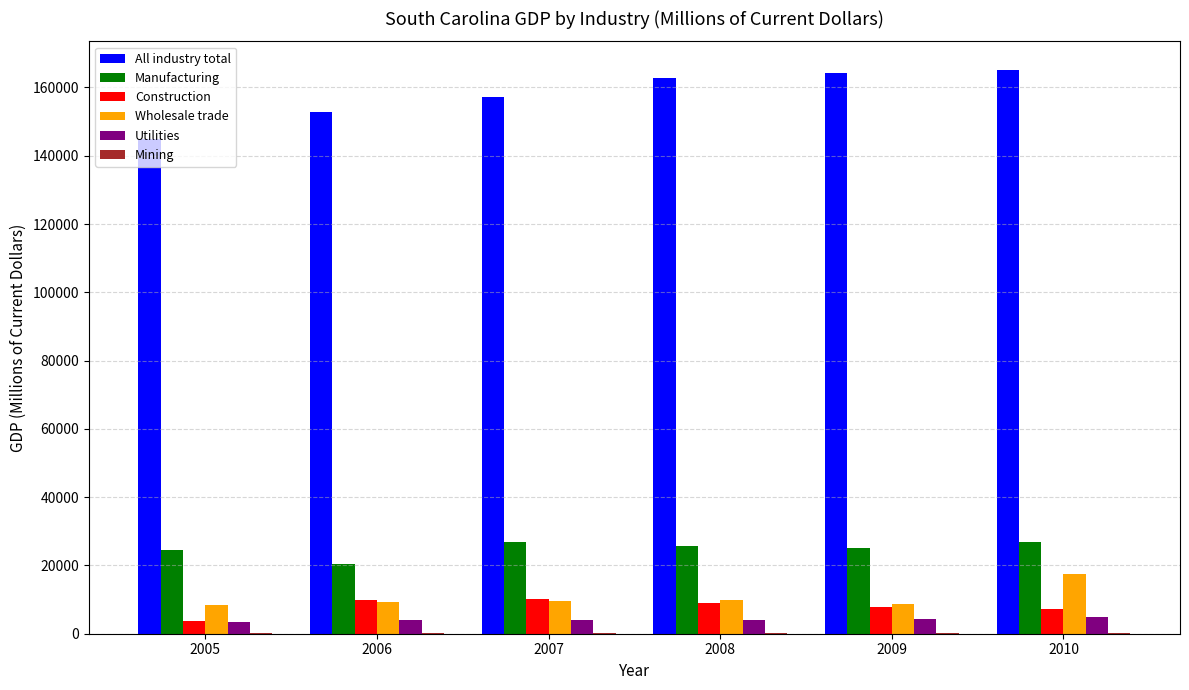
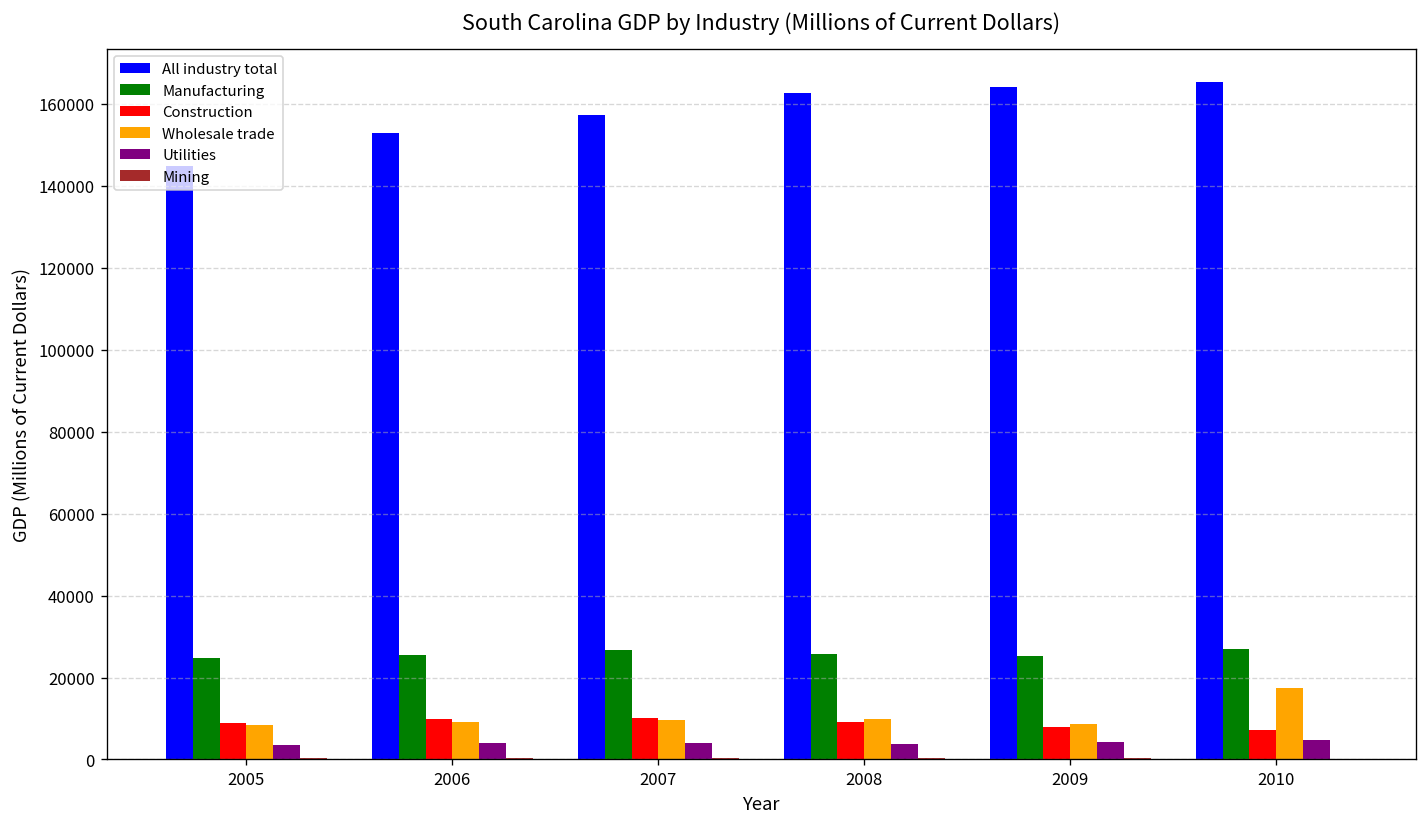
Construction, 2005: 4000 -> 9000
Manufacturing, 2006: 20000 -> 26000
